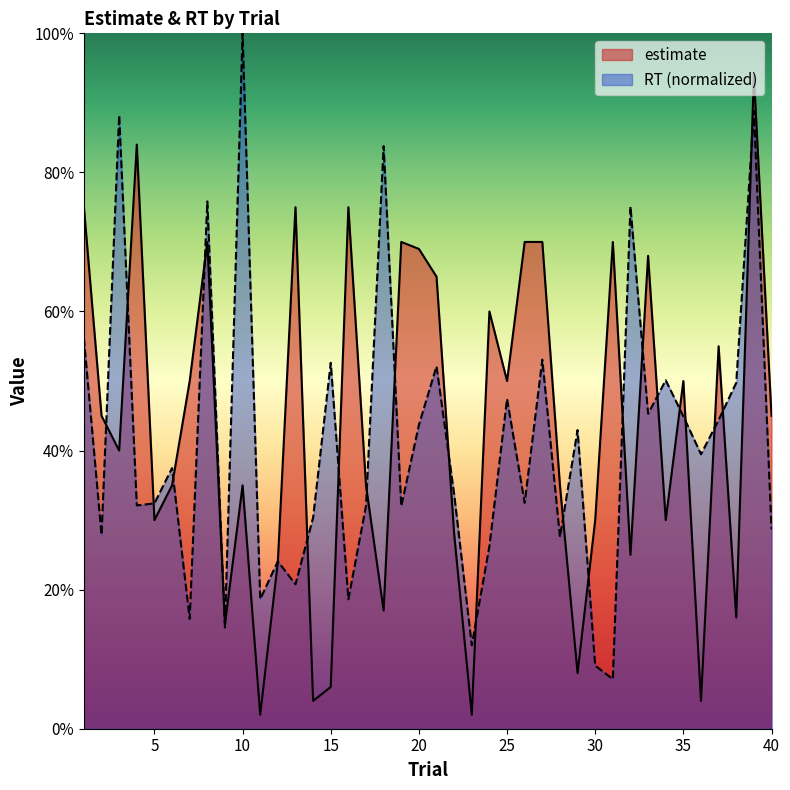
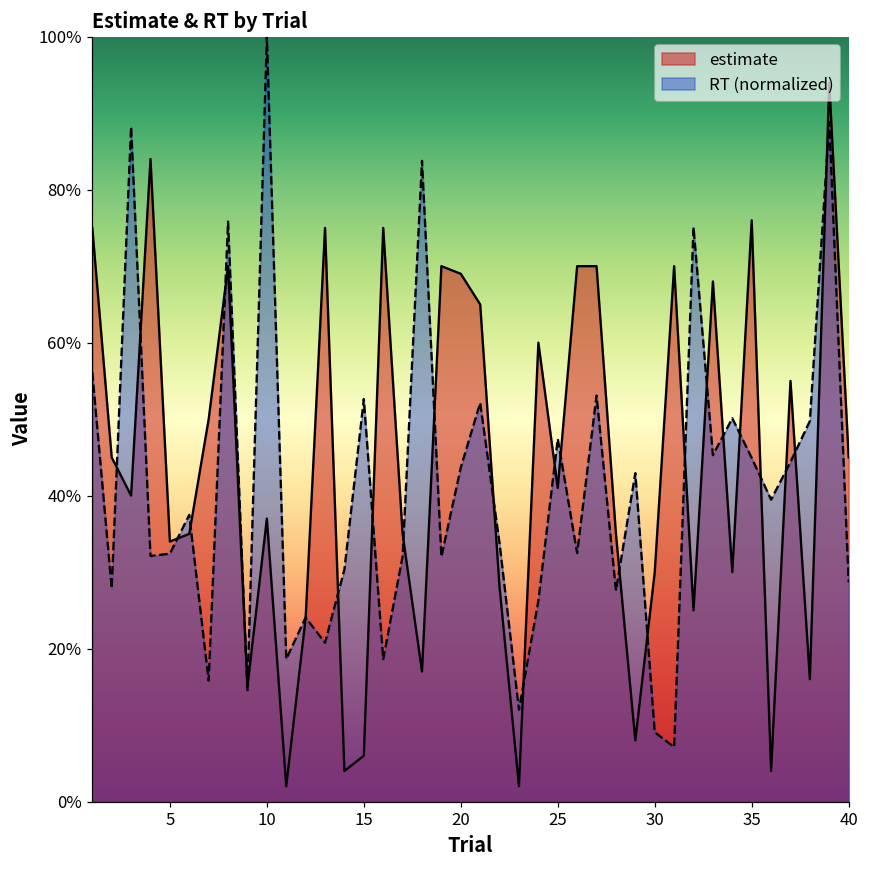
estimate, 5: 30% -> 34%
estimate, 10: 35% -> 37%
estimate, 25: 50% -> 41%
estimate, 35: 50% -> 76%
